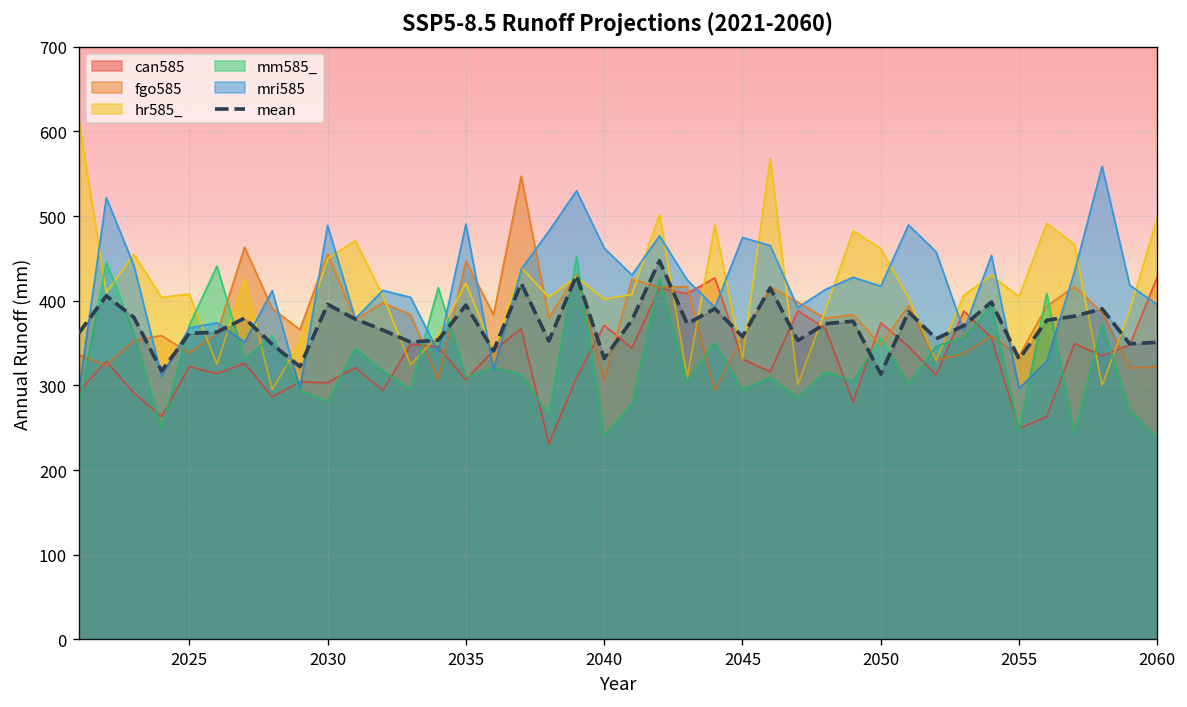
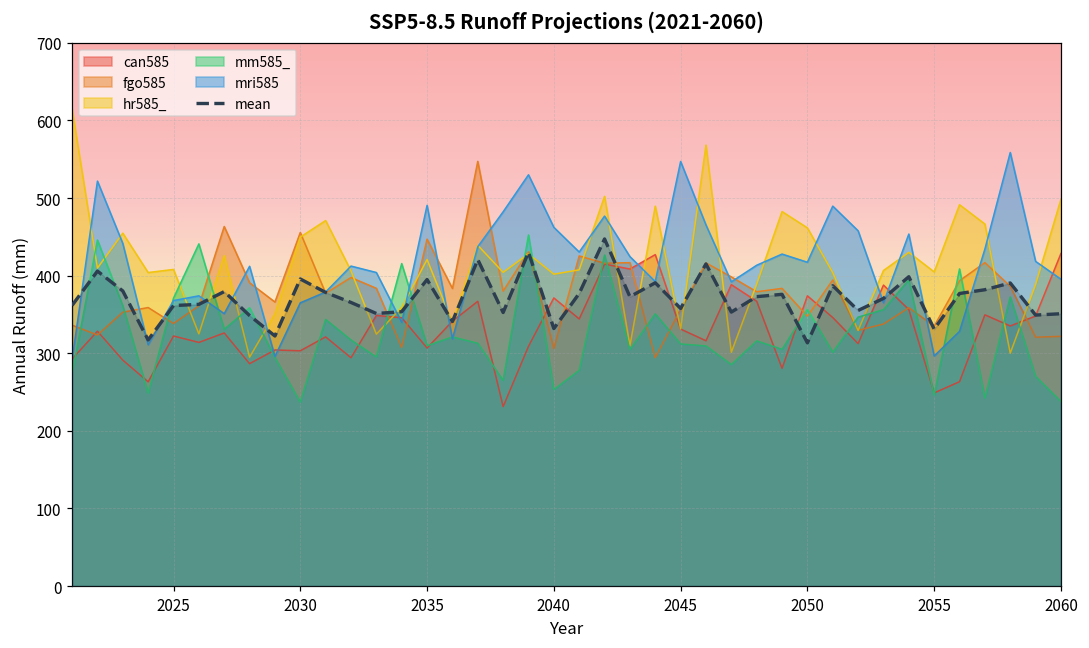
mm585_, 2030: 280 -> 240
mri585, 2030: 490 -> 360
mm585_, 2040: 240 -> 250
mm585_, 2045: 290 -> 310
mri585, 2045: 470 -> 550
